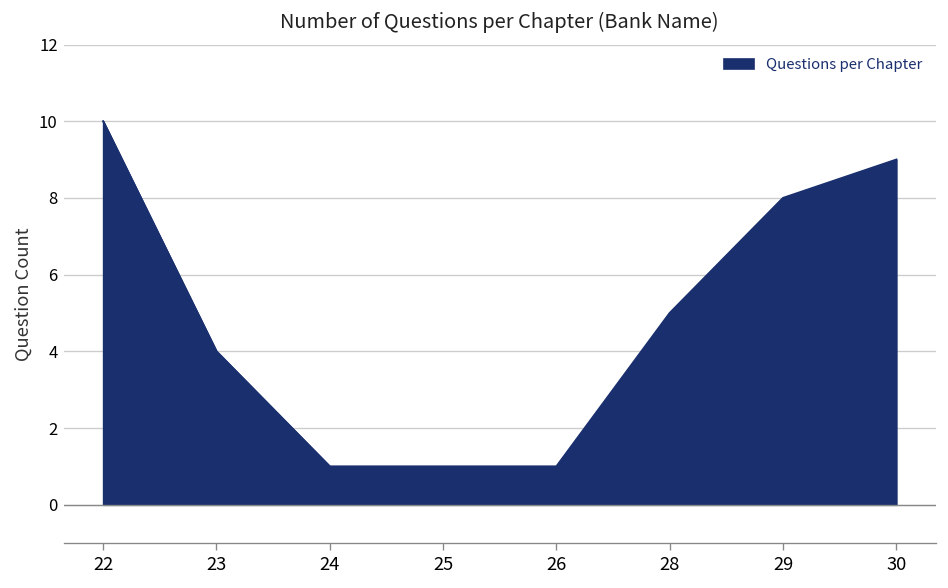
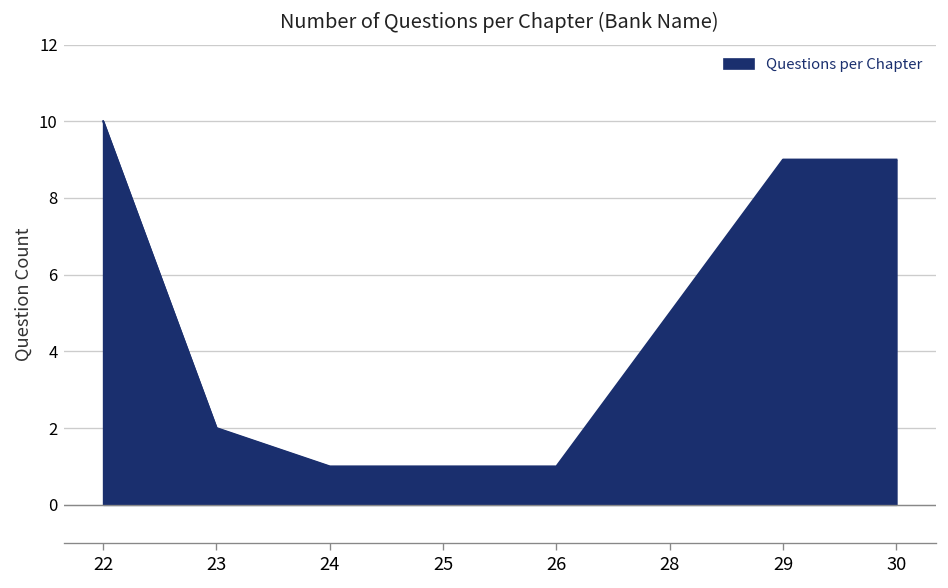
23: 4 -> 2
29: 8 -> 9
